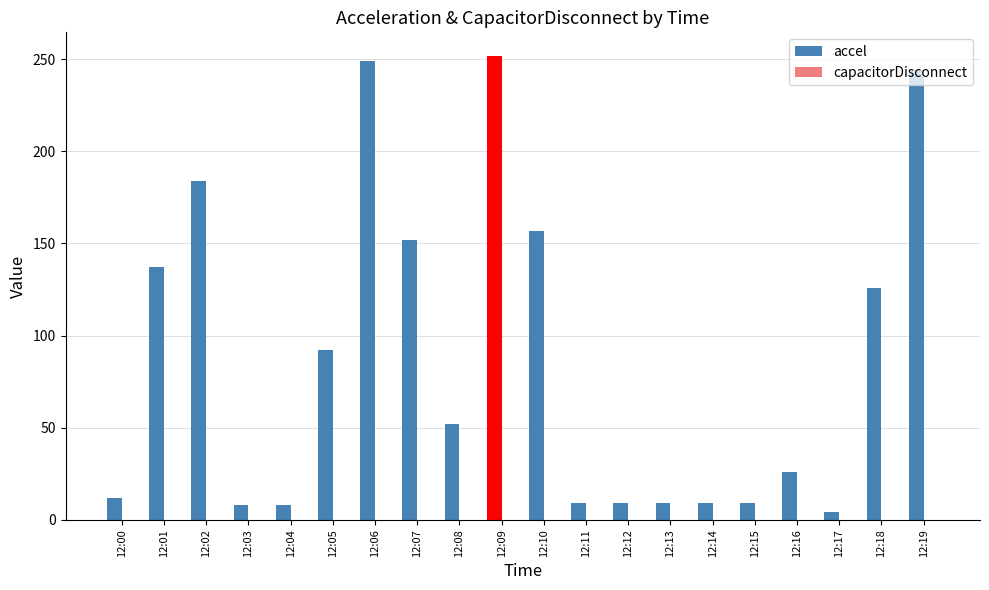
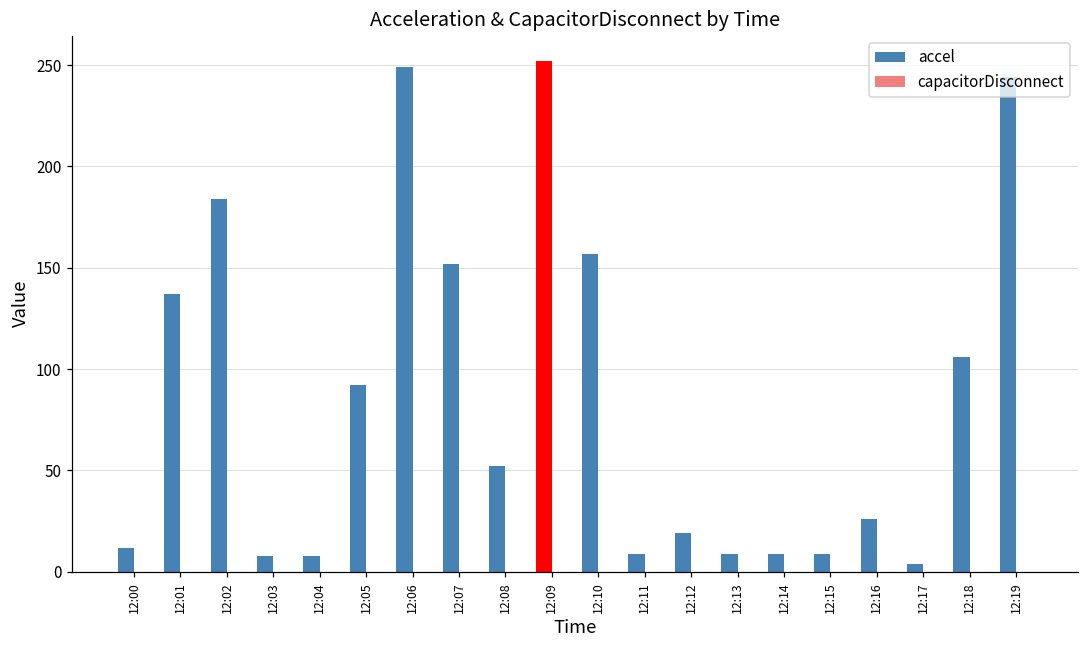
accel, 12:12: 9 -> 19
accel, 12:18: 126 -> 106
